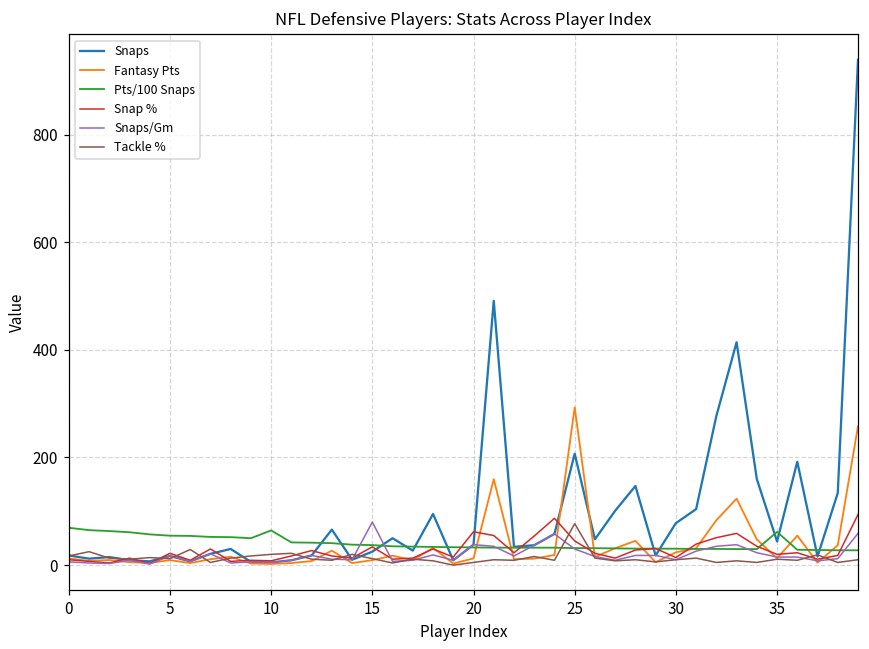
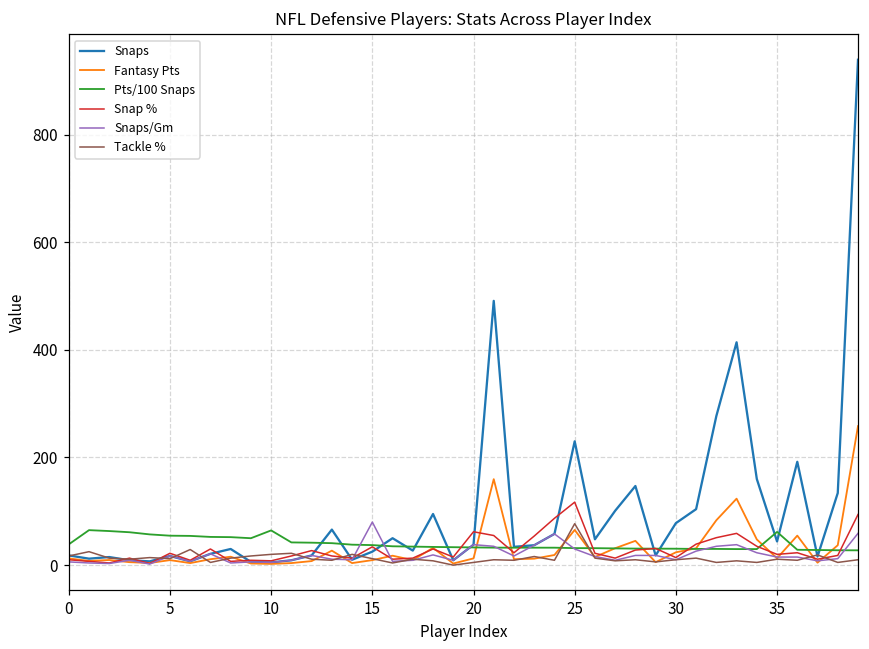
Pts/100 Snaps, 0: 70 -> 40
Snaps, 25: 210 -> 230
Fantasy Pts, 25: 290 -> 70
Snap %, 25: 50 -> 120
